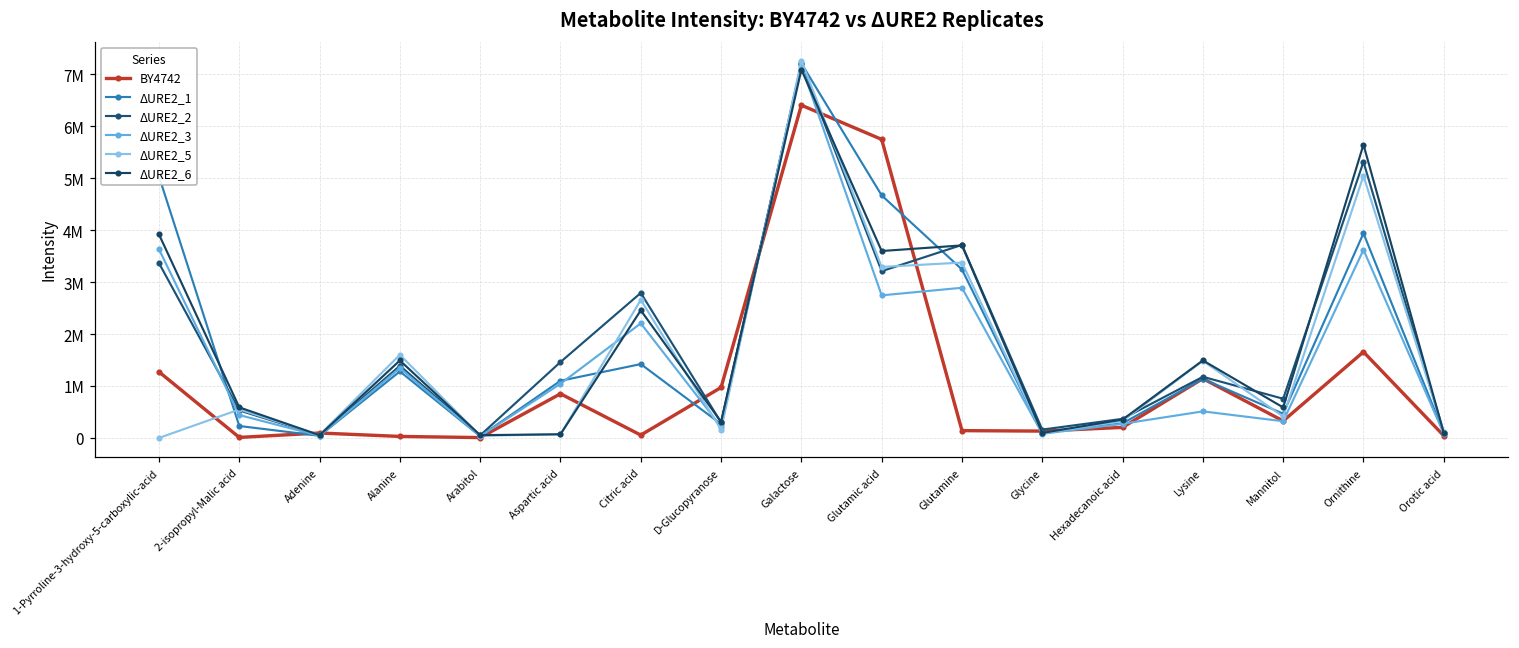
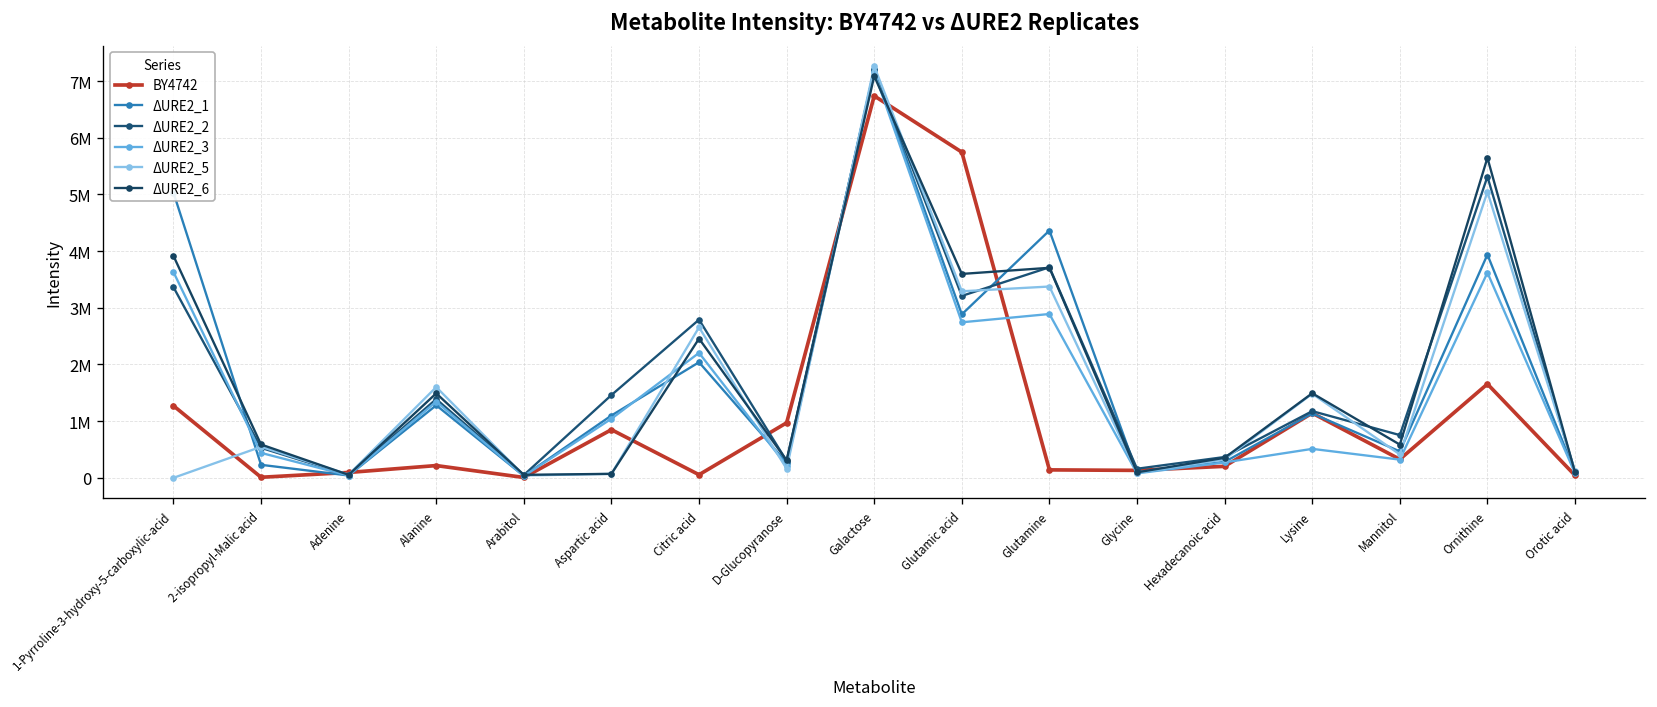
BY4742, Alanine: 0 -> 200000
ΔURE2_1, Citric acid: 1400000 -> 2000000
BY4742, Galactose: 6400000 -> 6700000
ΔURE2_1, Glutamic acid: 4700000 -> 2900000
ΔURE2_1, Glutamine: 3200000 -> 4400000
